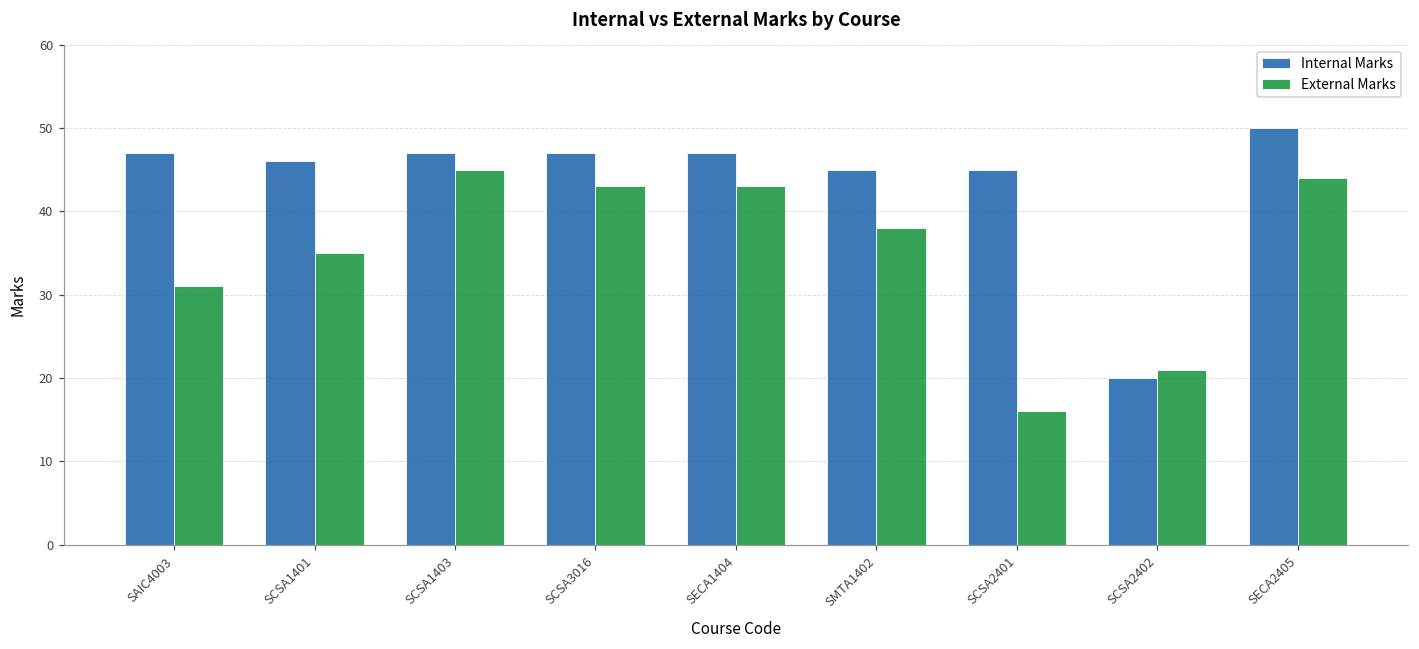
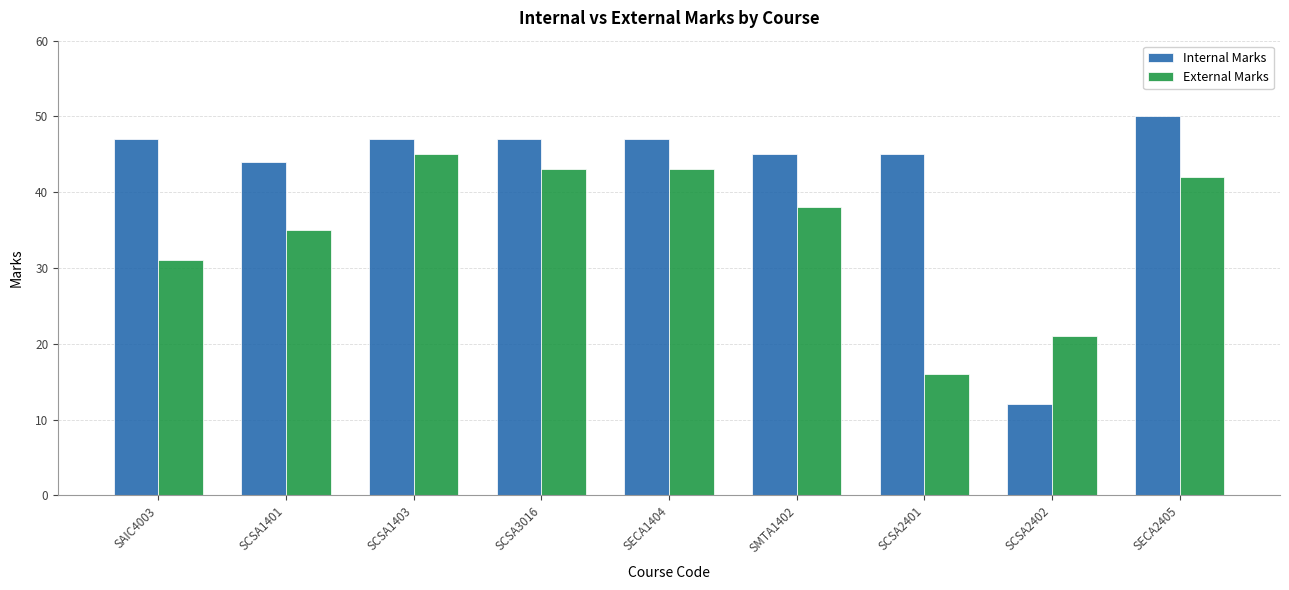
Internal Marks, SCSA1401: 46 -> 44
Internal Marks, SCSA2402: 20 -> 12
External Marks, SECA2405: 44 -> 42
